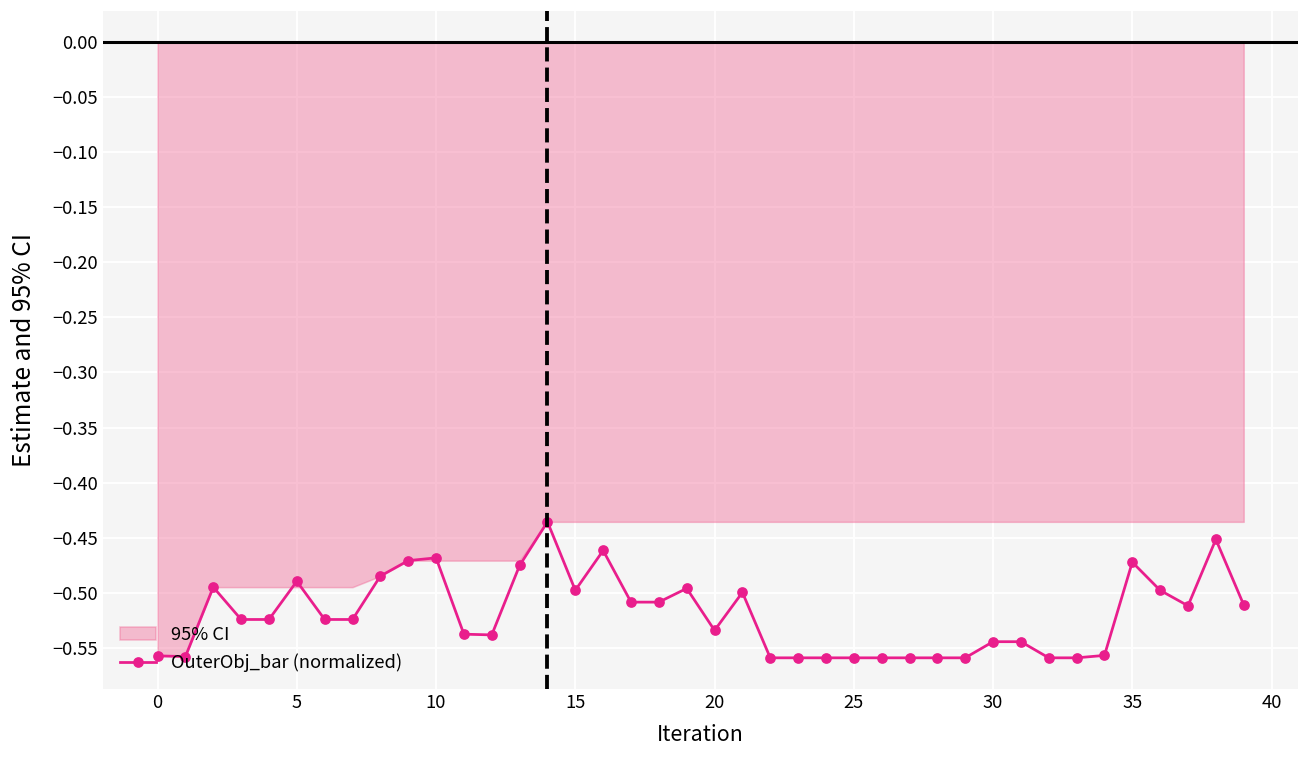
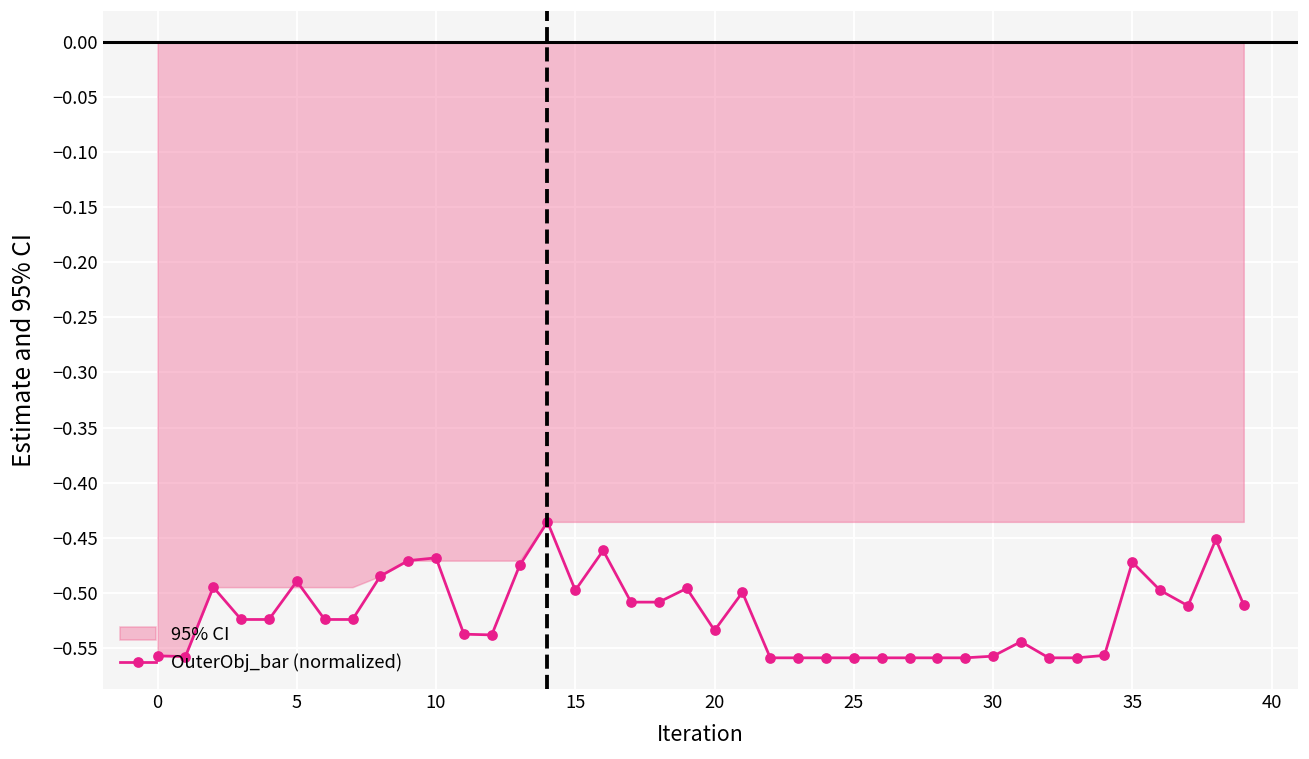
OuterObj_bar (normalized), 30: -0.544 -> -0.557
